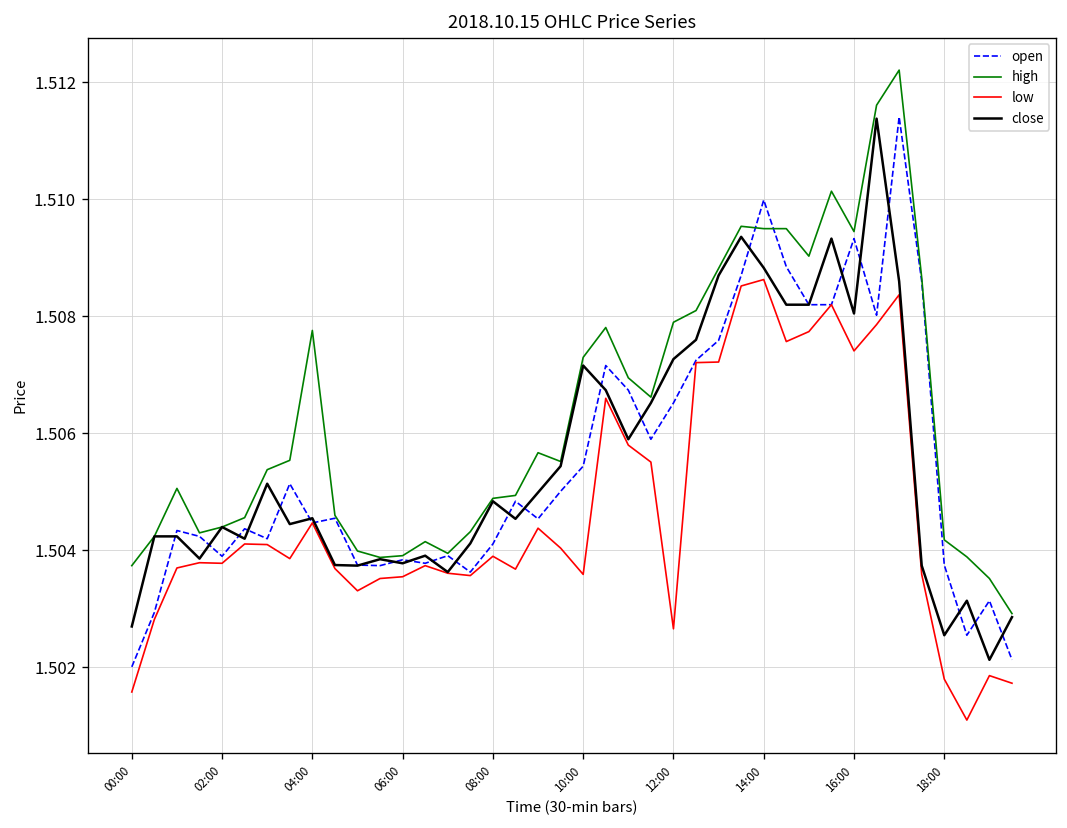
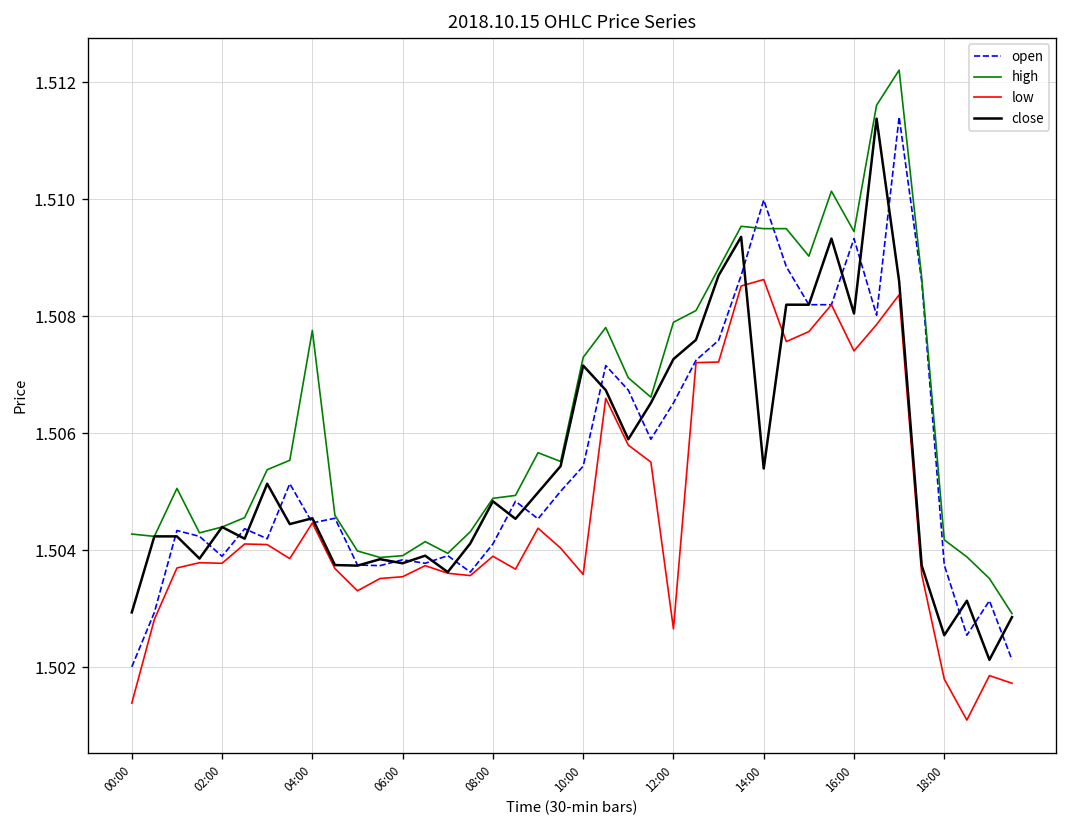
high, 00:00: 1.5037 -> 1.5043
low, 00:00: 1.5016 -> 1.5014
close, 00:00: 1.5027 -> 1.5029
close, 14:00: 1.5088 -> 1.5054
